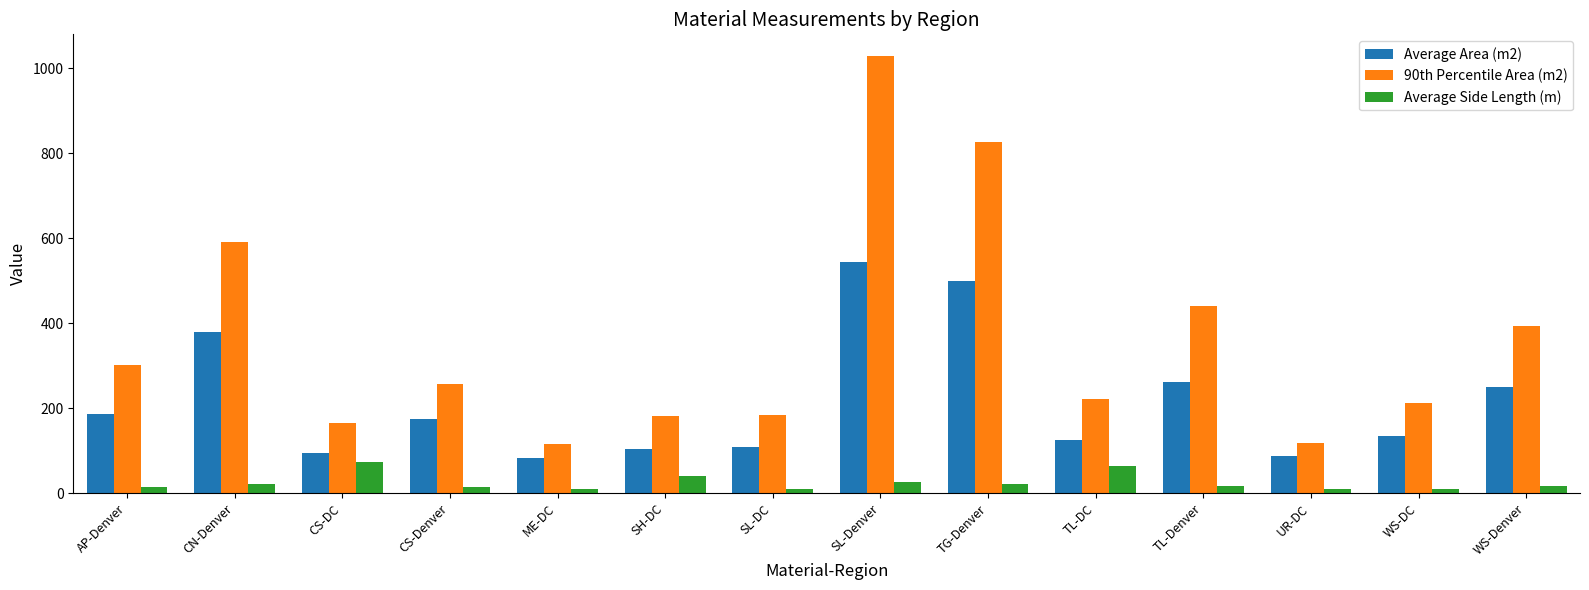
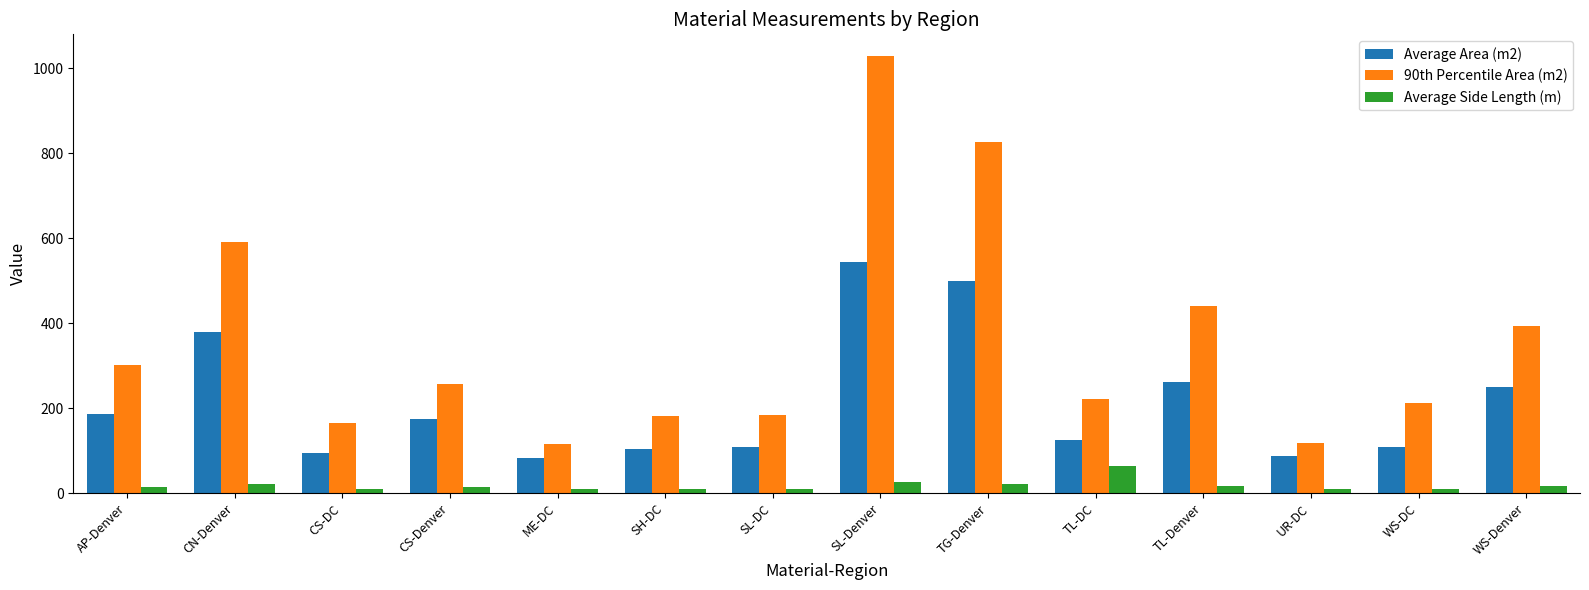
Average Side Length (m), CS-DC: 70 -> 10
Average Side Length (m), SH-DC: 40 -> 10
Average Area (m2), WS-DC: 130 -> 110
